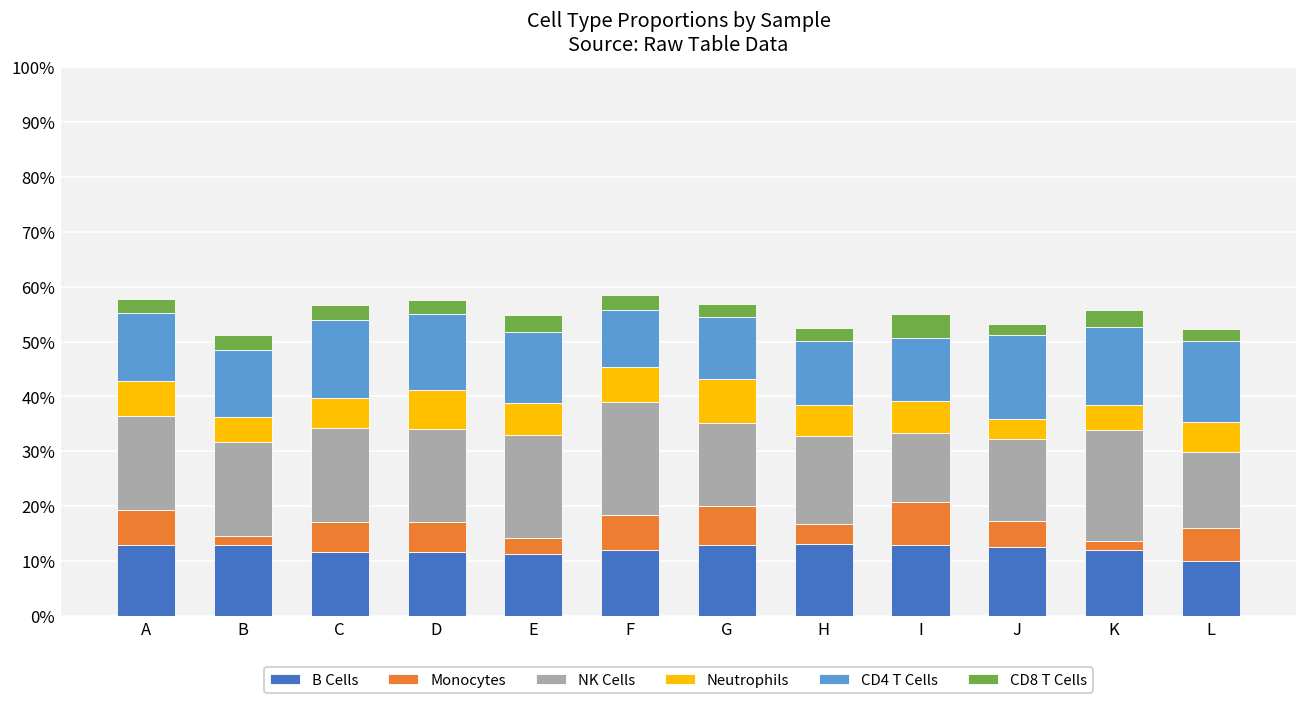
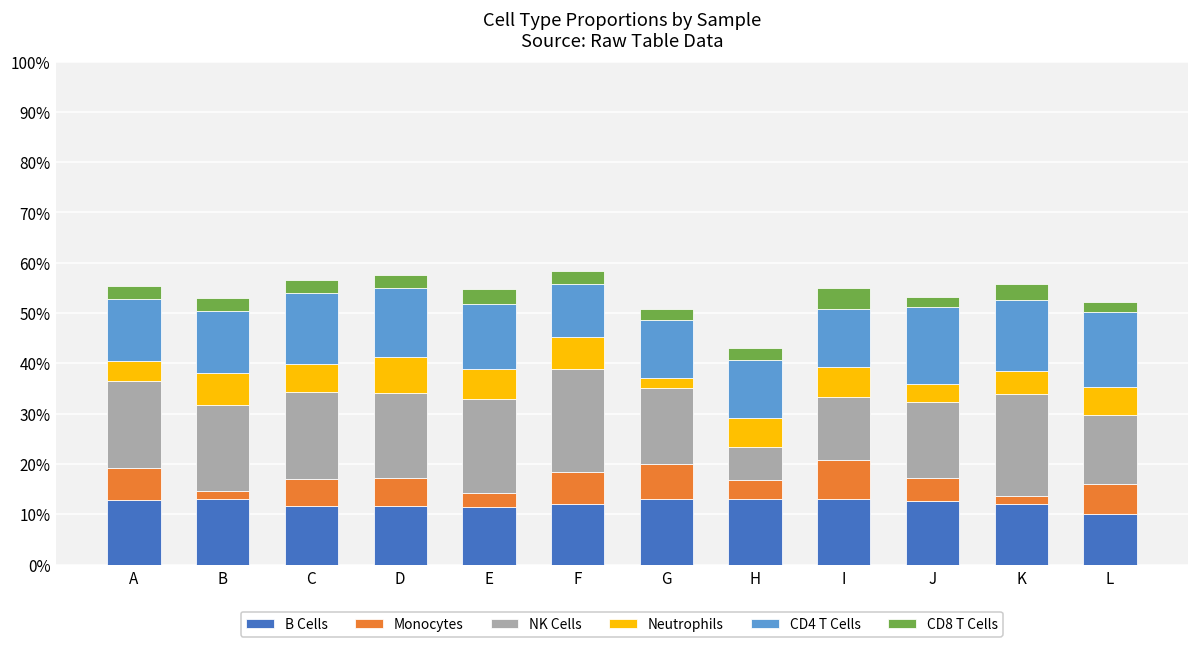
Neutrophils, A: 6% -> 4%
Neutrophils, B: 4% -> 6%
Neutrophils, G: 8% -> 2%
NK Cells, H: 16% -> 7%
